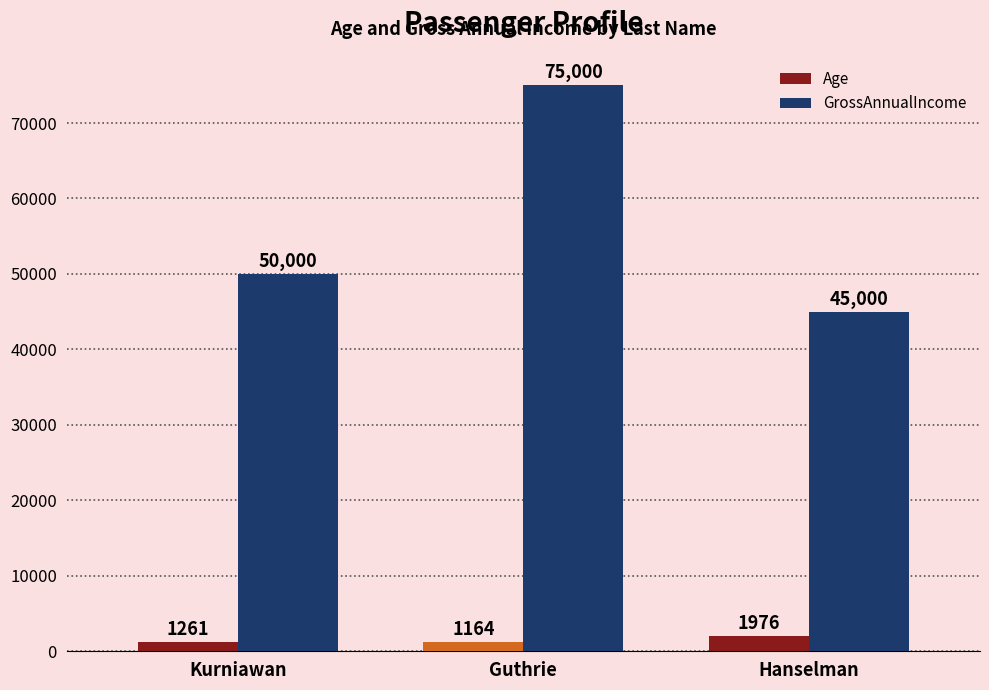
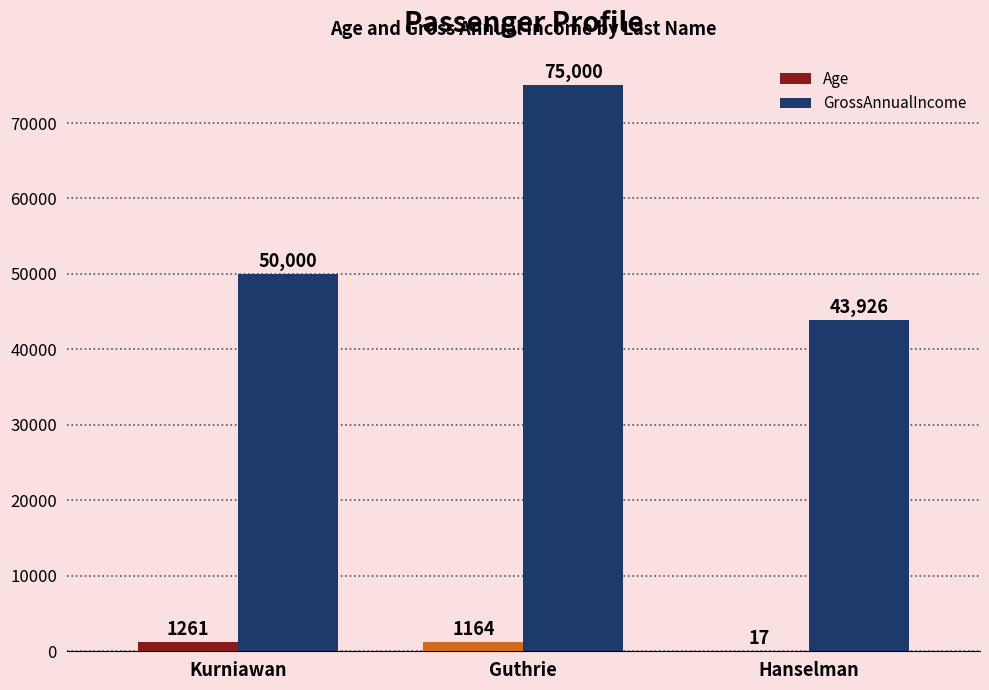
Age, Hanselman: 1976 -> 17
GrossAnnualIncome, Hanselman: 45,000 -> 43,926
